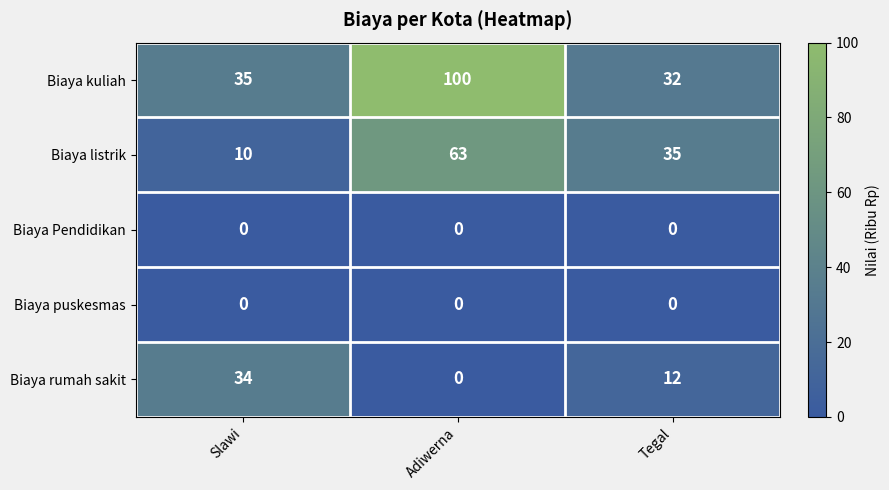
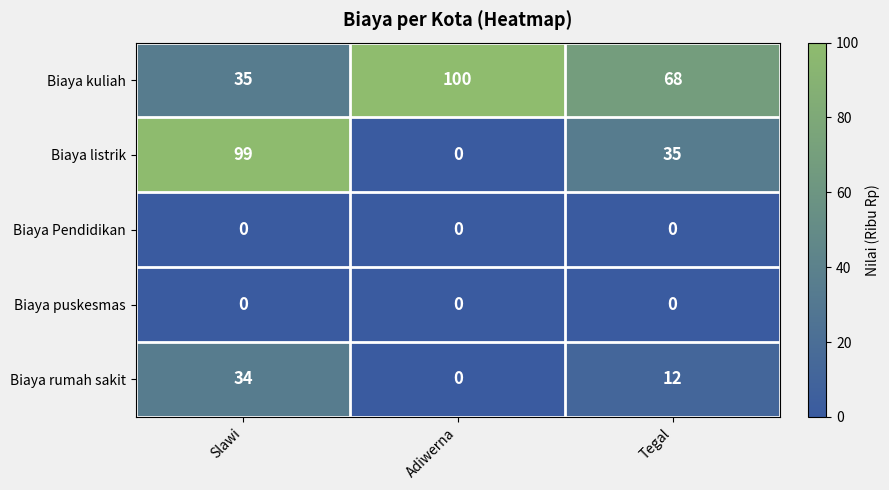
Biaya kuliah, Tegal: 32 -> 68
Biaya listrik, Slawi: 10 -> 99
Biaya listrik, Adiwerna: 63 -> 0
